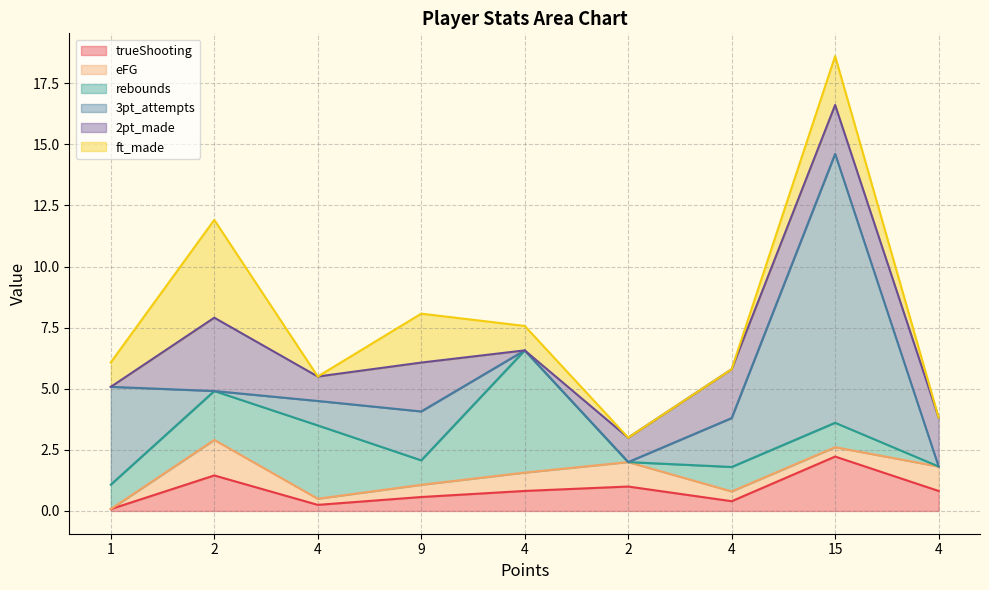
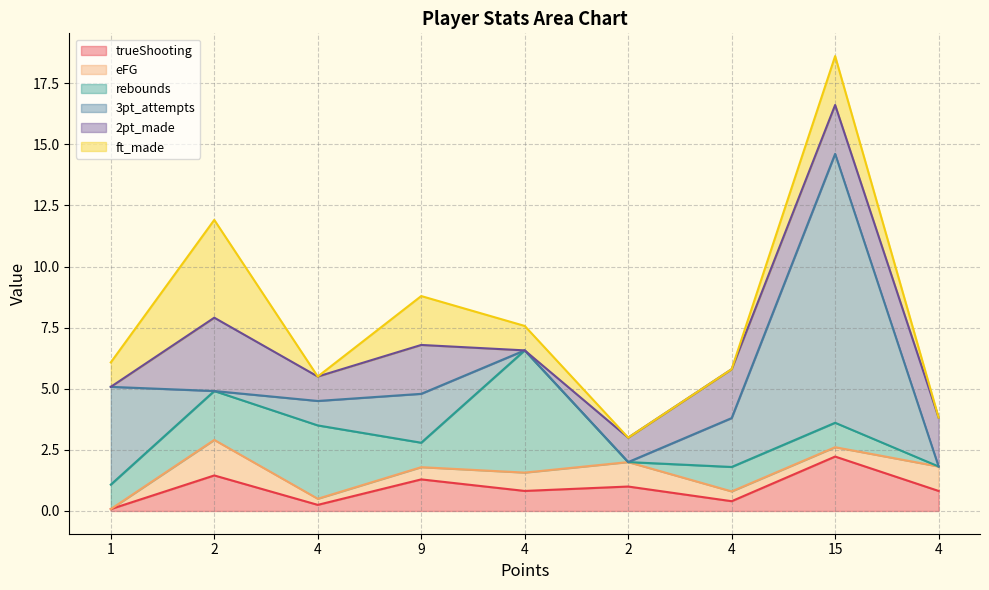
trueShooting, 9: 0.6 -> 1.3
